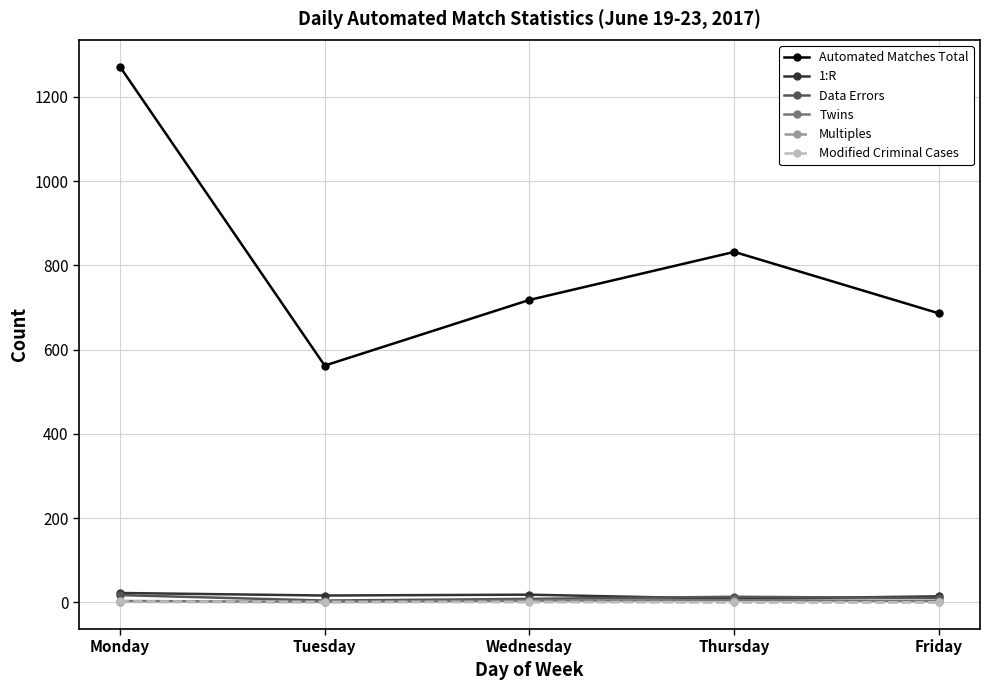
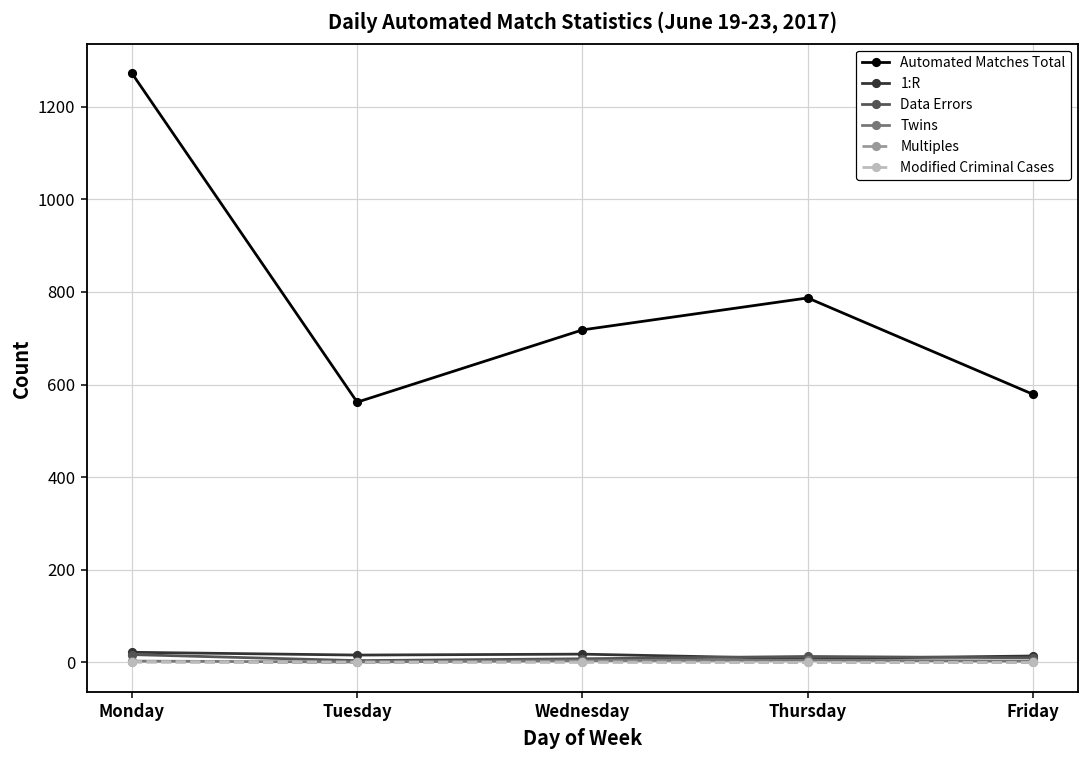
Automated Matches Total, Thursday: 830 -> 790
Automated Matches Total, Friday: 690 -> 580
